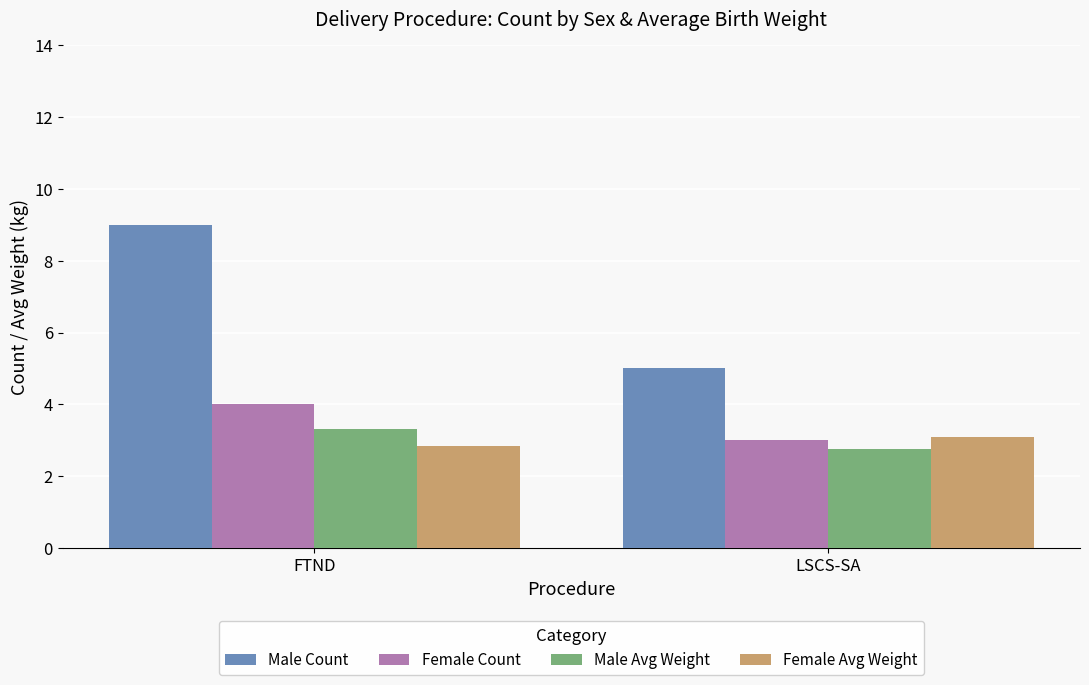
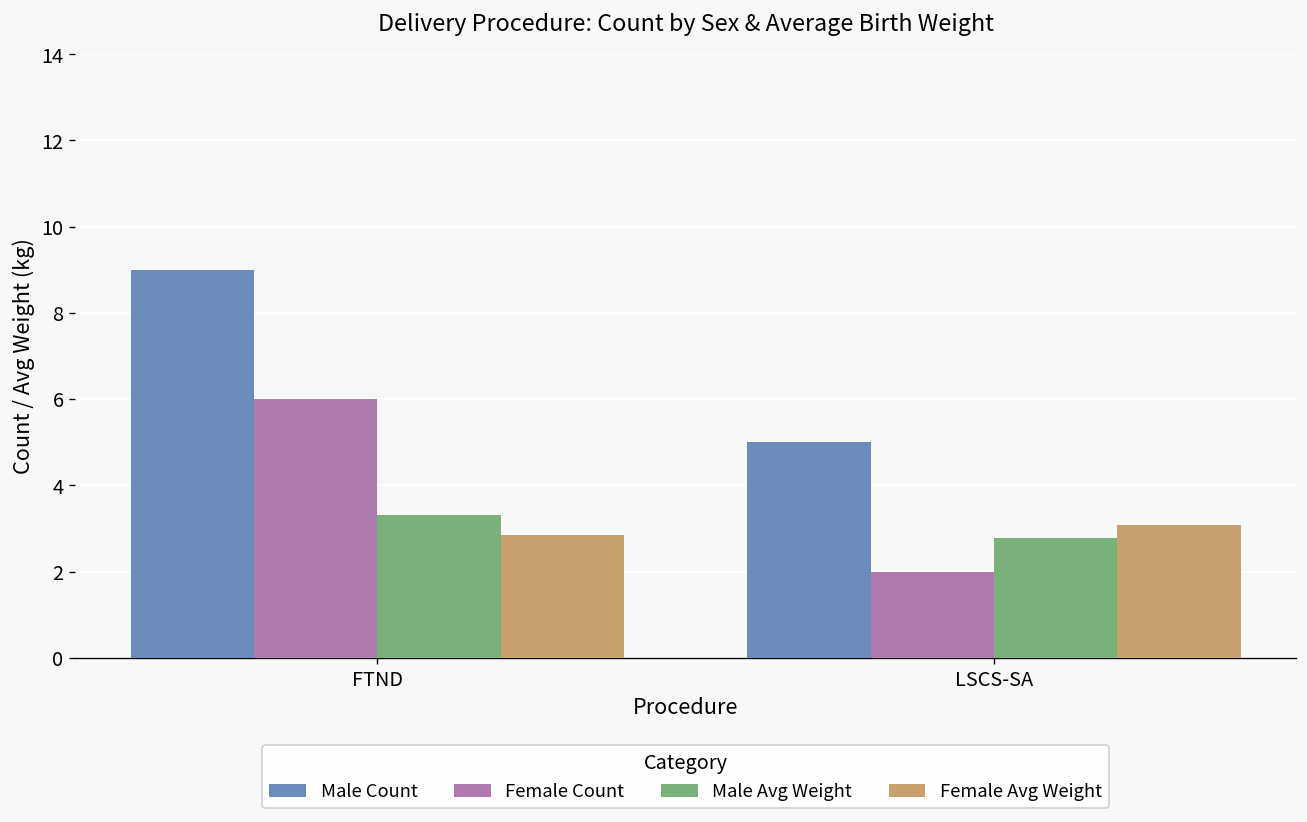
Female Count, FTND: 4 -> 6
Female Count, LSCS-SA: 3 -> 2
